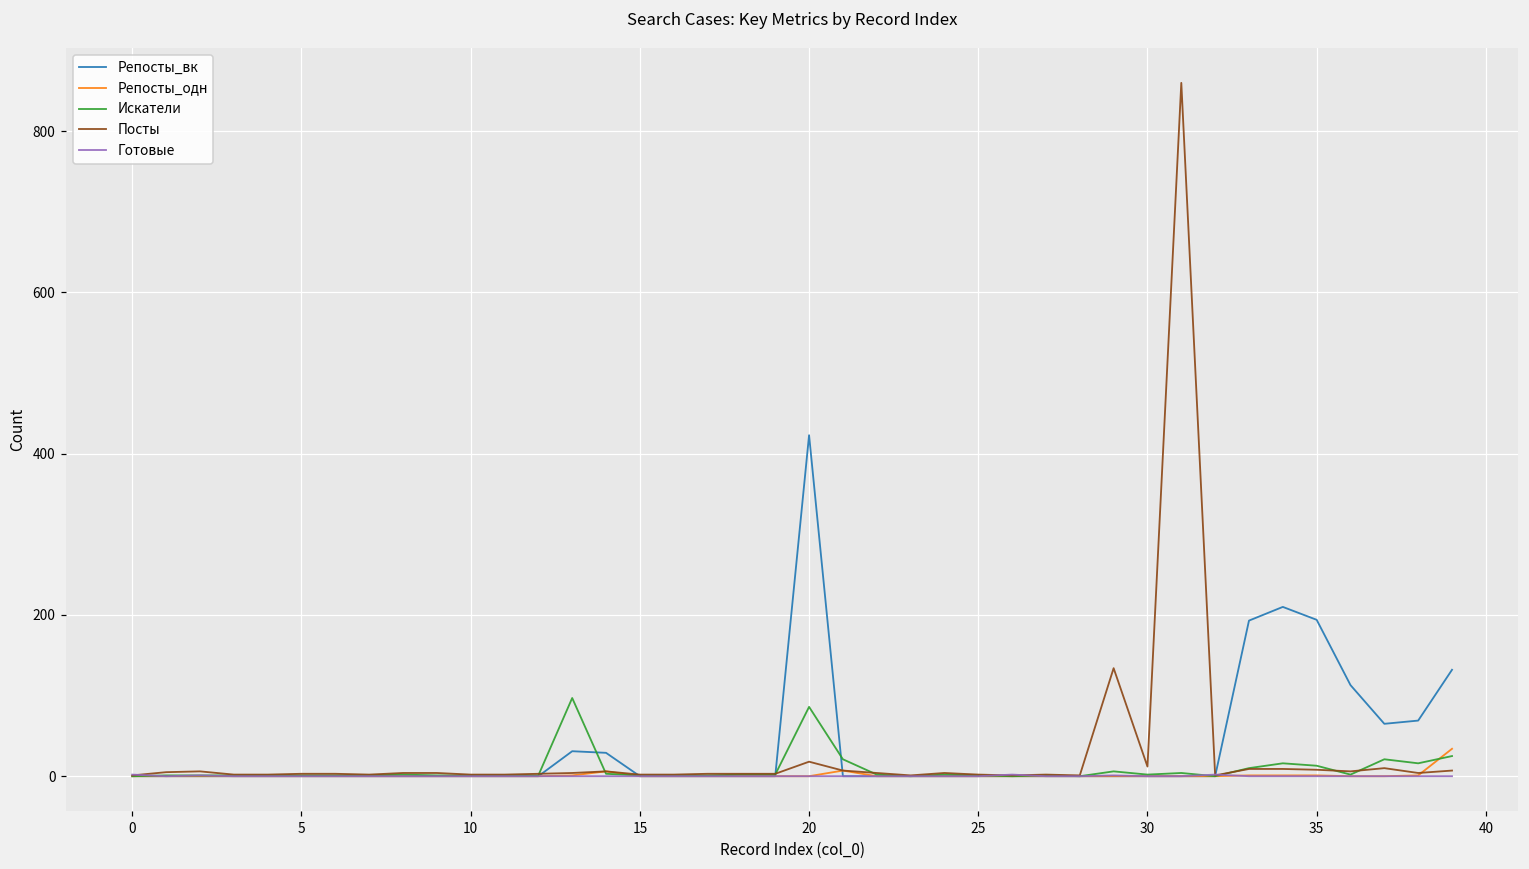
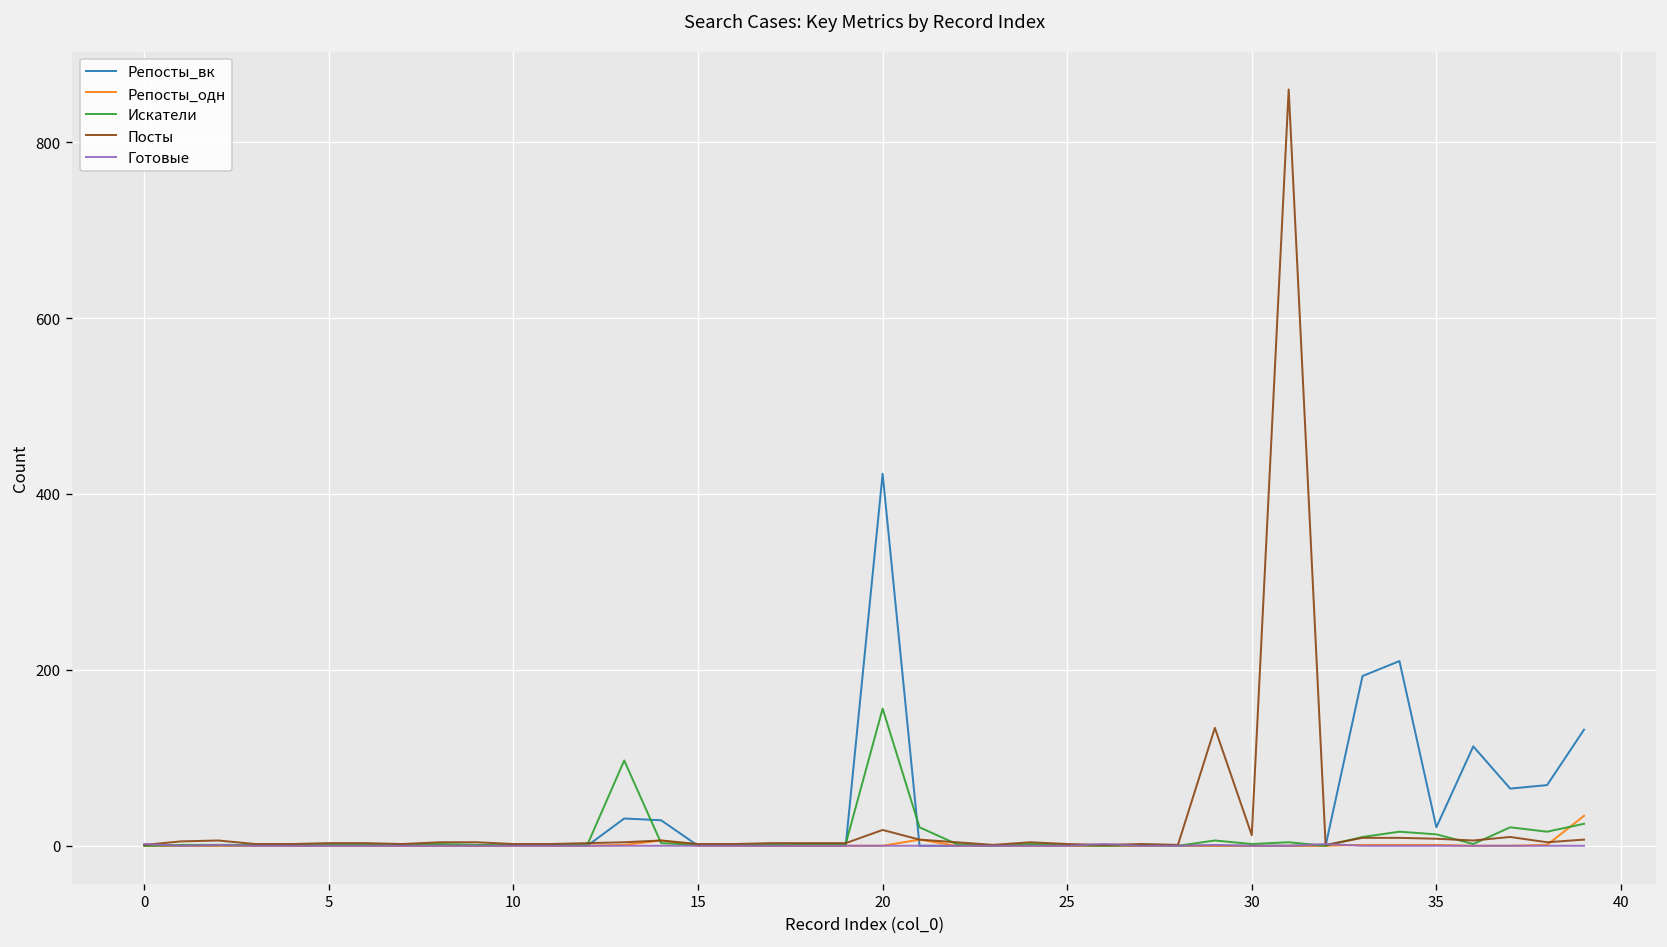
Искатели, 20: 90 -> 160
Репосты_вк, 35: 190 -> 20
